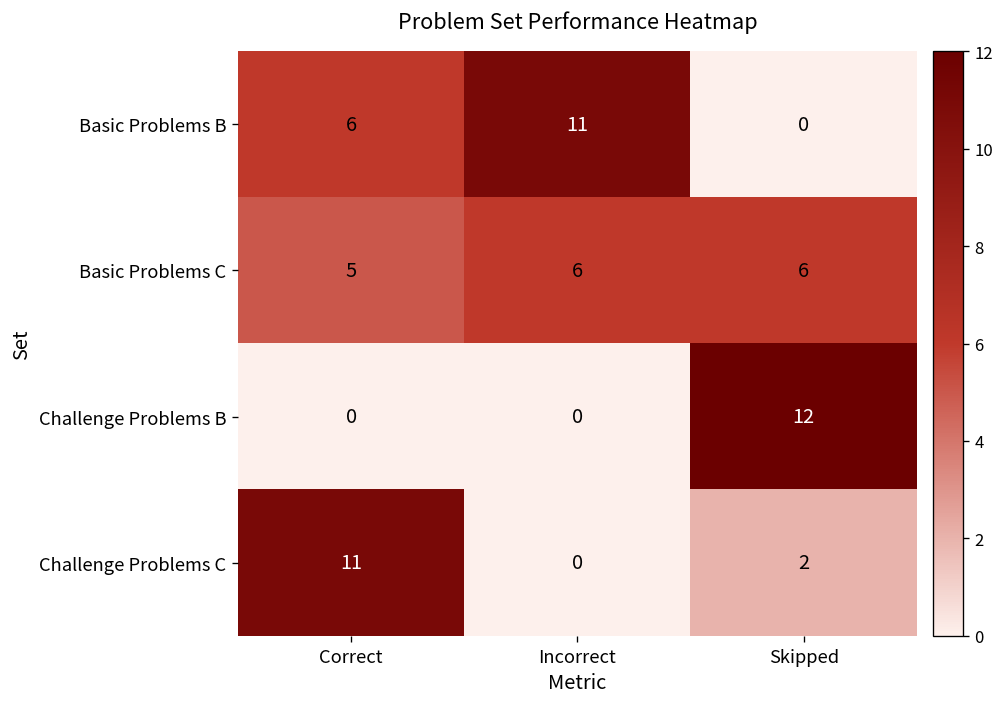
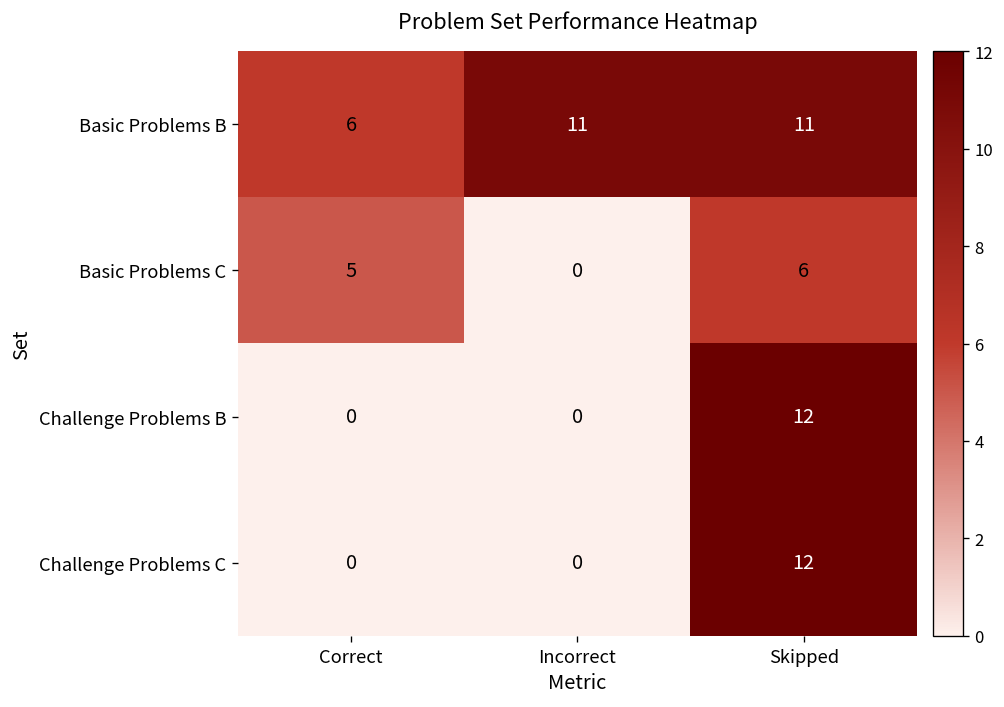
Basic Problems B, Skipped: 0 -> 11
Basic Problems C, Incorrect: 6 -> 0
Challenge Problems C, Correct: 11 -> 0
Challenge Problems C, Skipped: 2 -> 12
